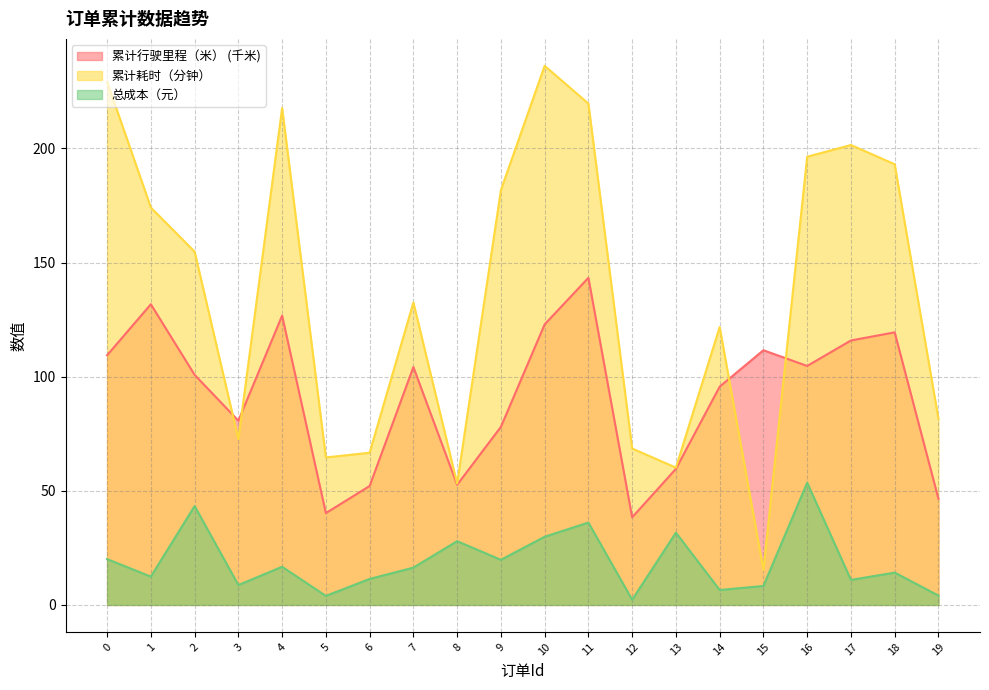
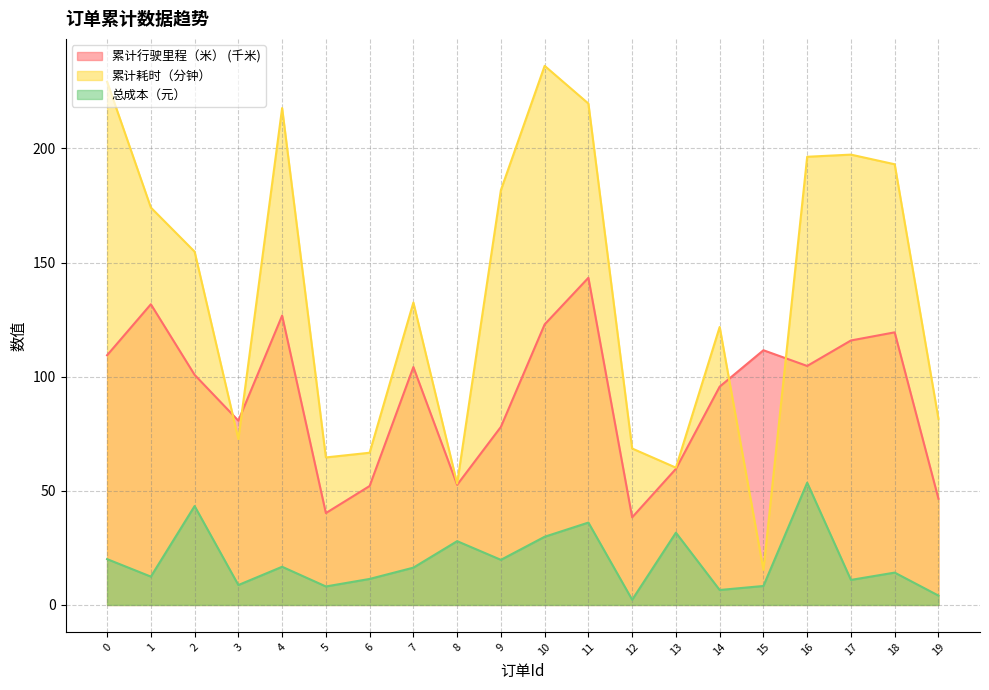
总成本（元）, 5: 4 -> 8
累计耗时（分钟）, 17: 201 -> 197
